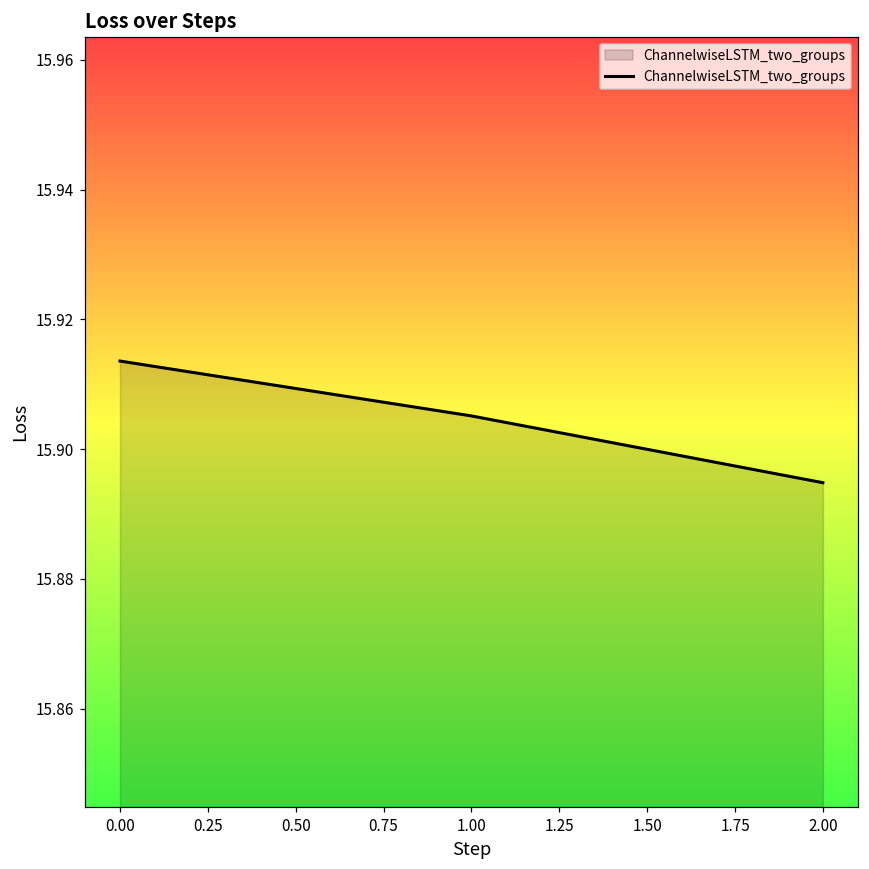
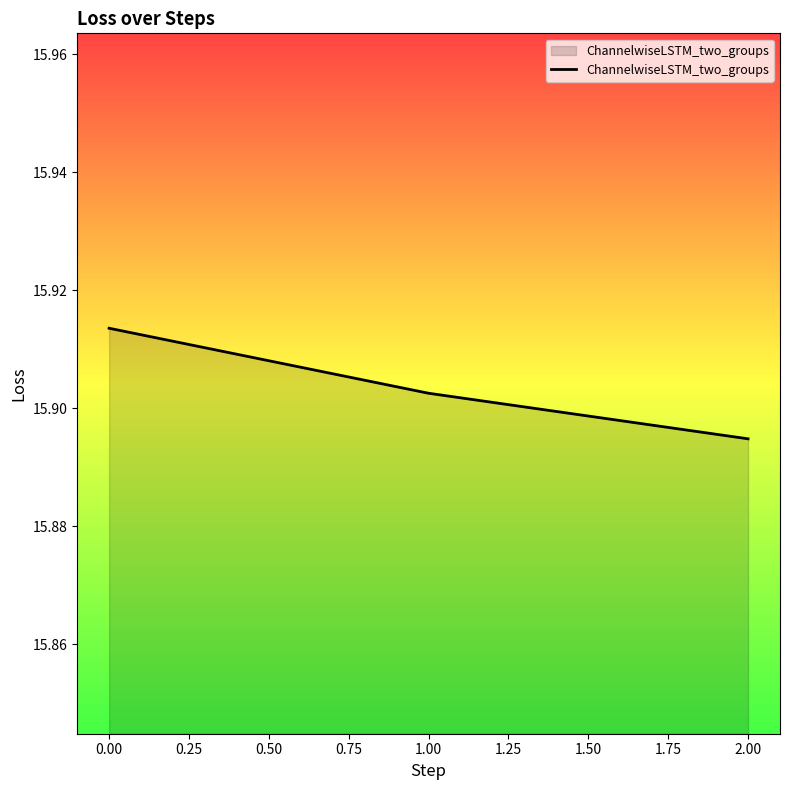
1.00: 15.905 -> 15.903
